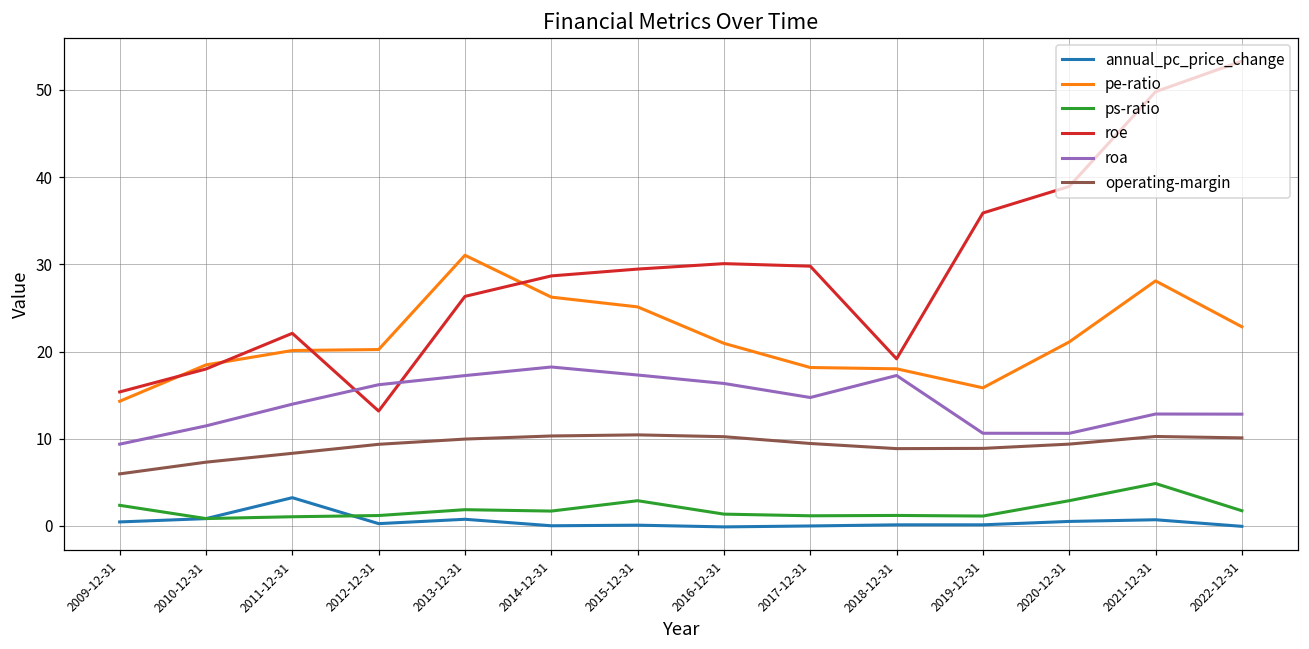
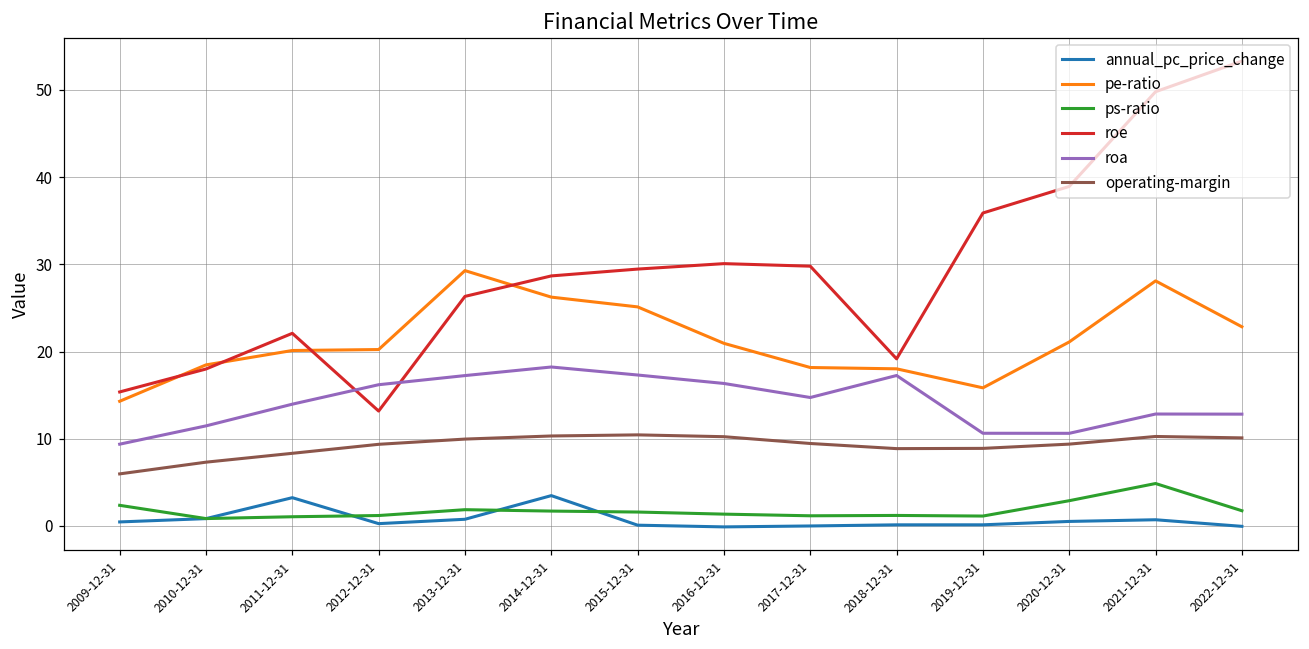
pe-ratio, 2013-12-31: 31 -> 29
annual_pc_price_change, 2014-12-31: 0 -> 3
ps-ratio, 2015-12-31: 3 -> 2
